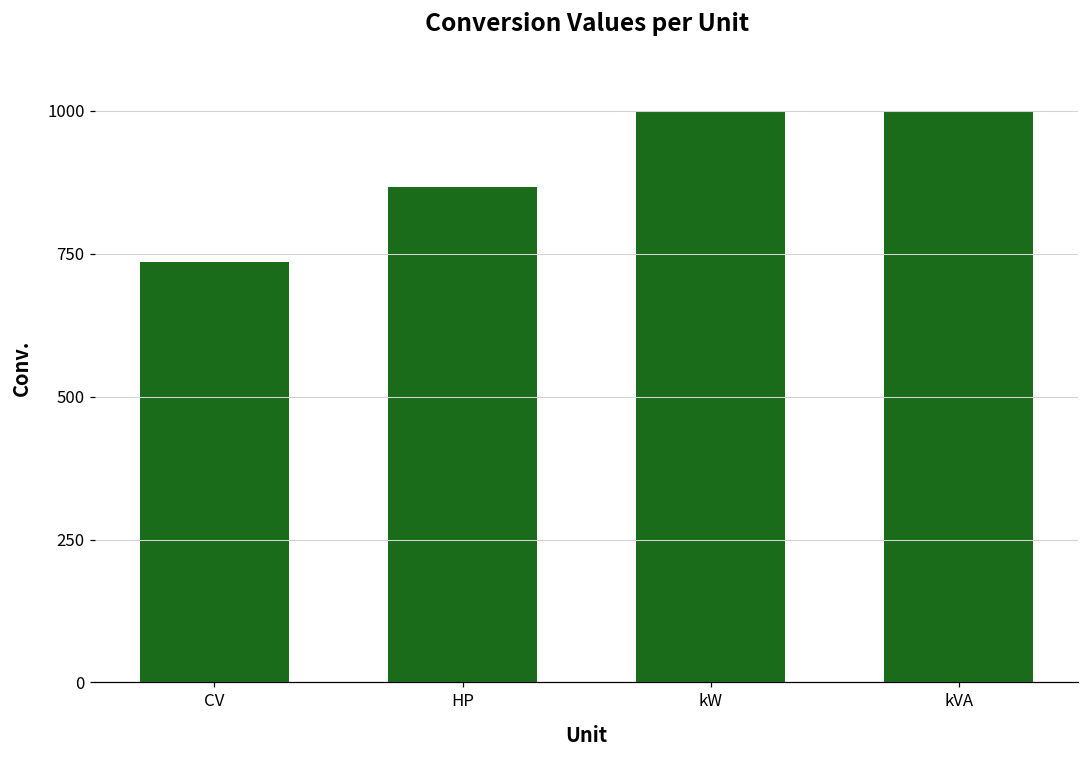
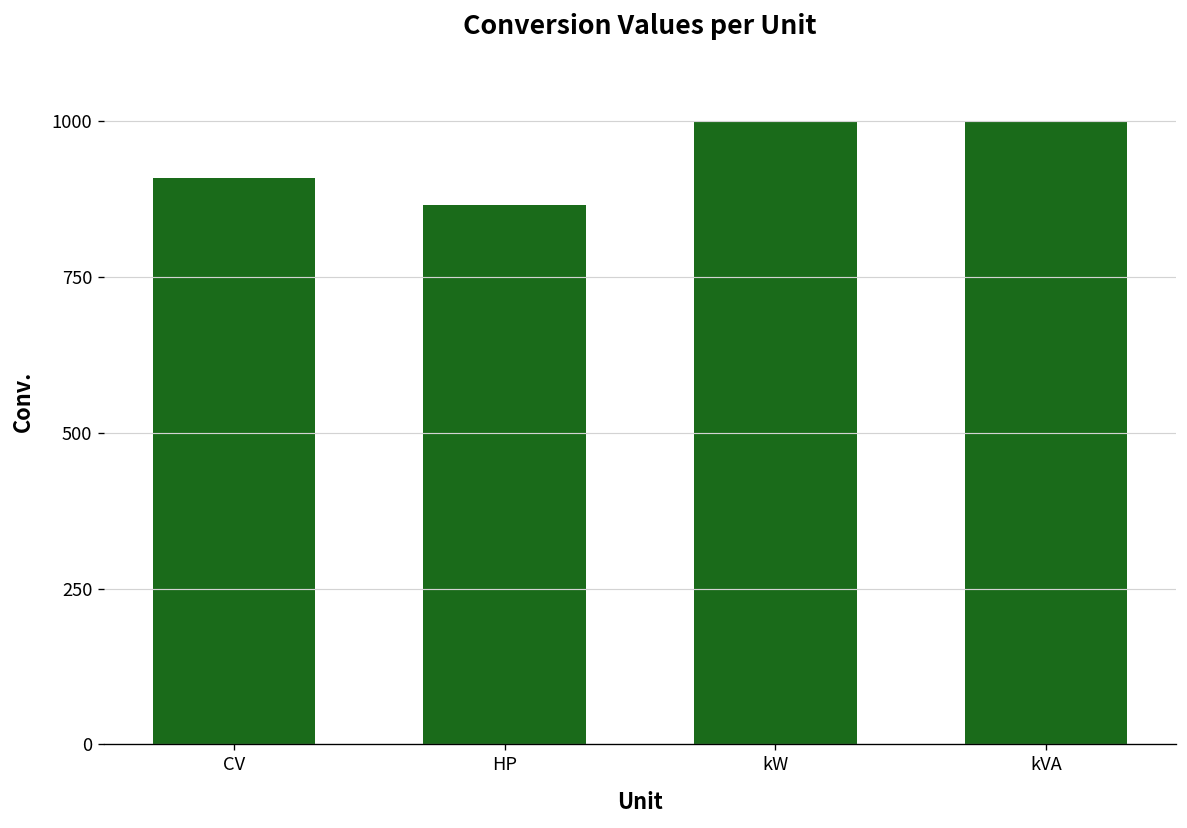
CV: 740 -> 910
